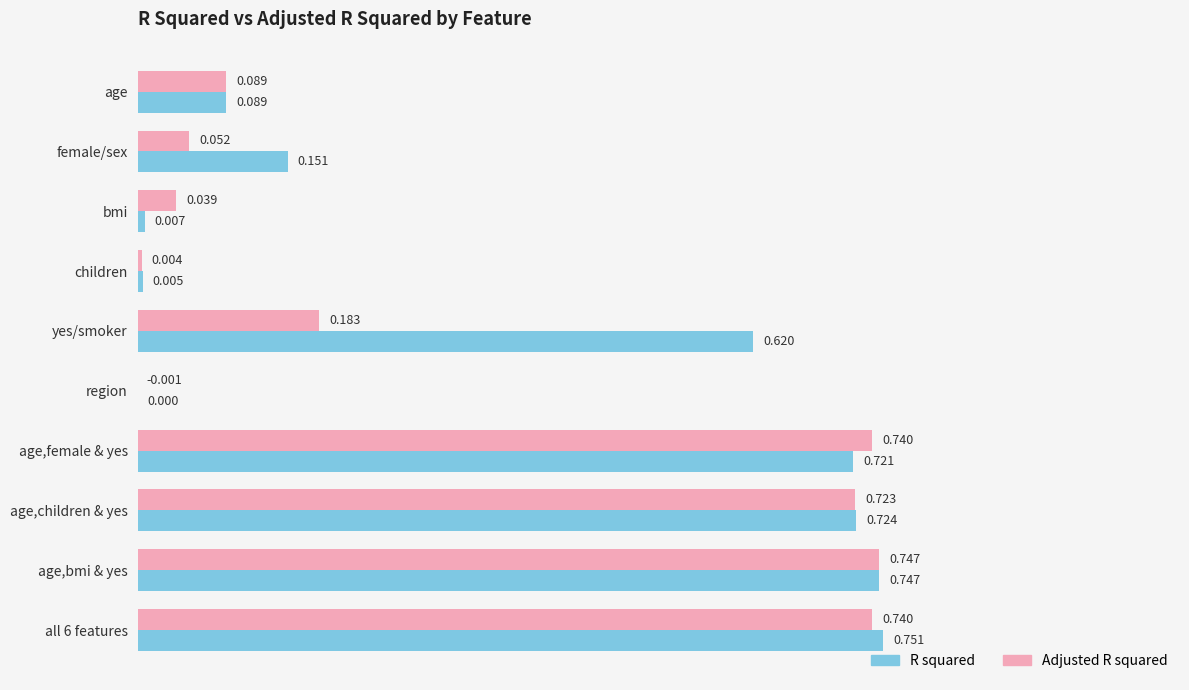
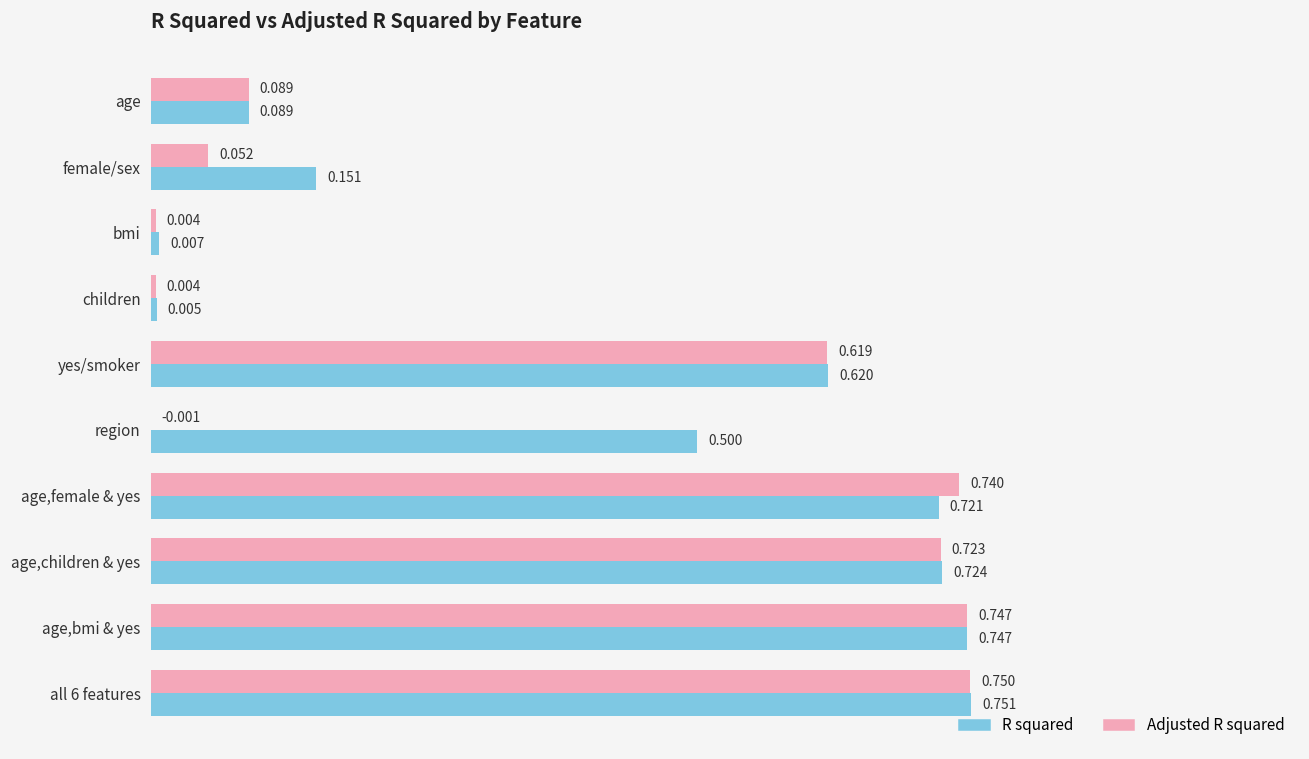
Adjusted R squared, bmi: 0.039 -> 0.004
Adjusted R squared, yes/smoker: 0.183 -> 0.619
R squared, region: 0.000 -> 0.500
Adjusted R squared, all 6 features: 0.740 -> 0.750
